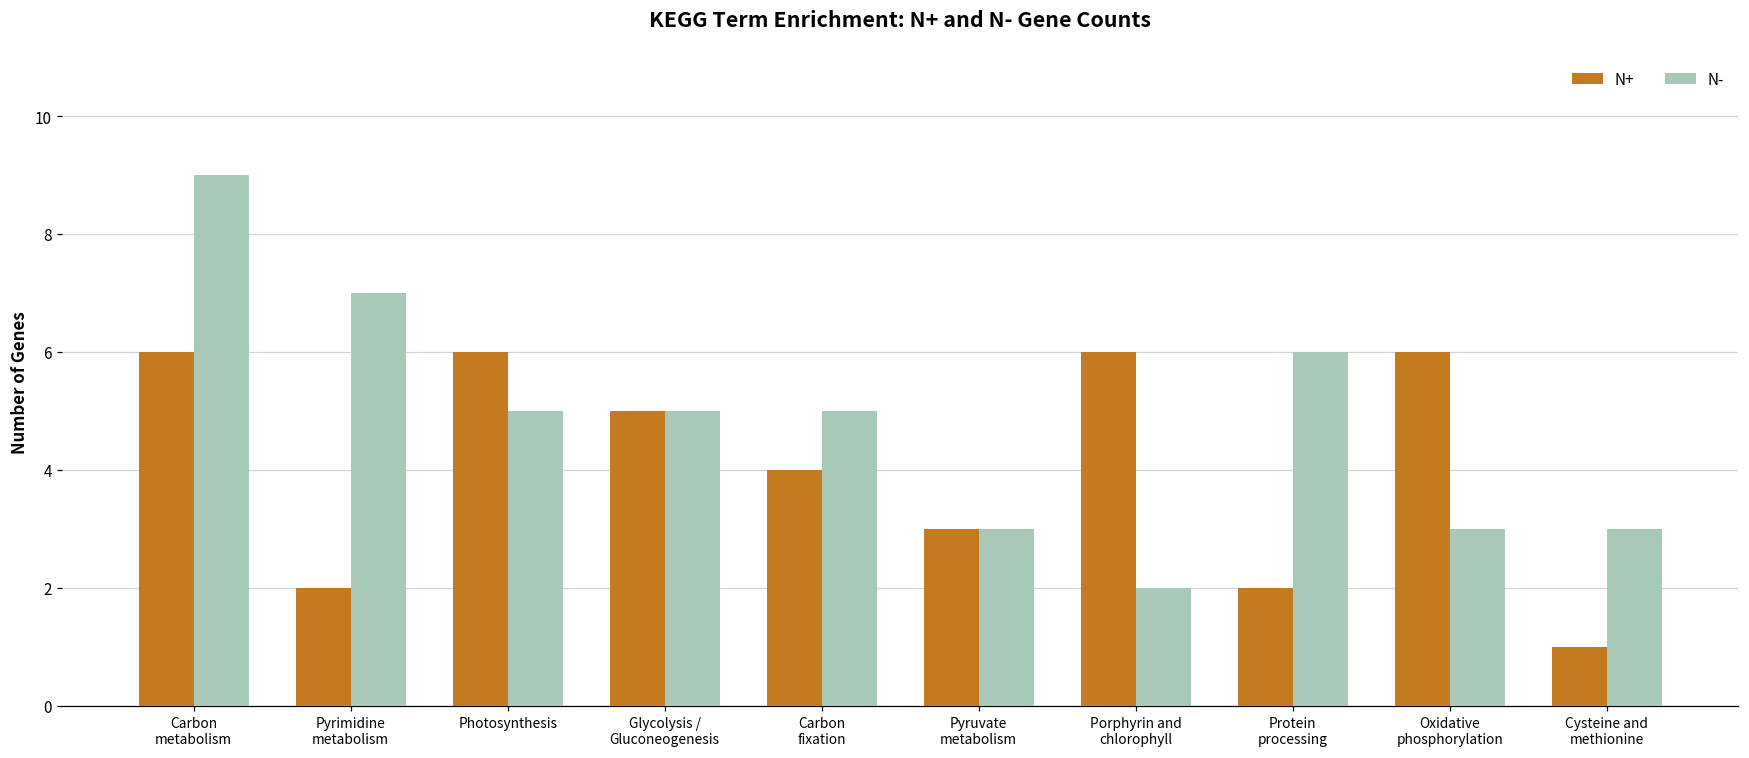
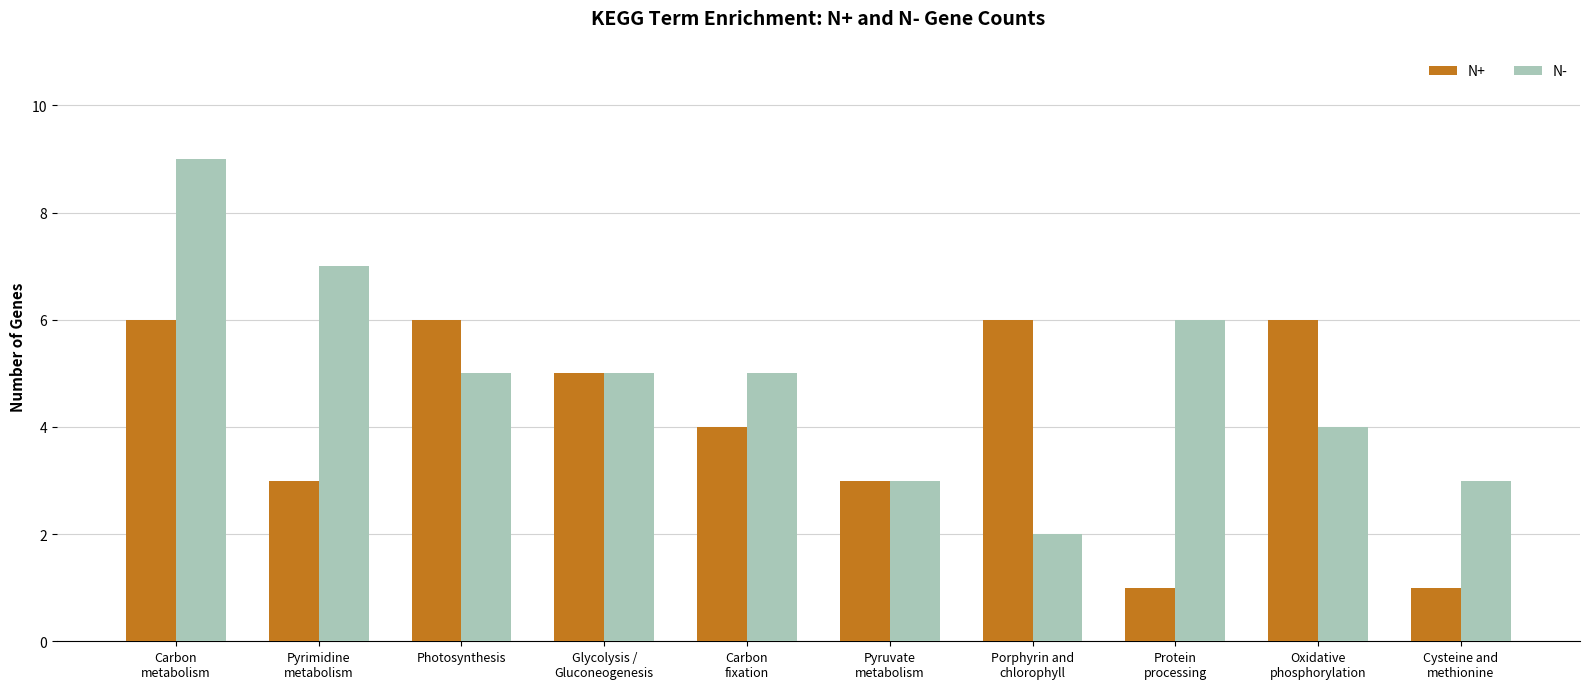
N+, Pyrimidine metabolism: 2 -> 3
N+, Protein processing: 2 -> 1
N-, Oxidative phosphorylation: 3 -> 4
